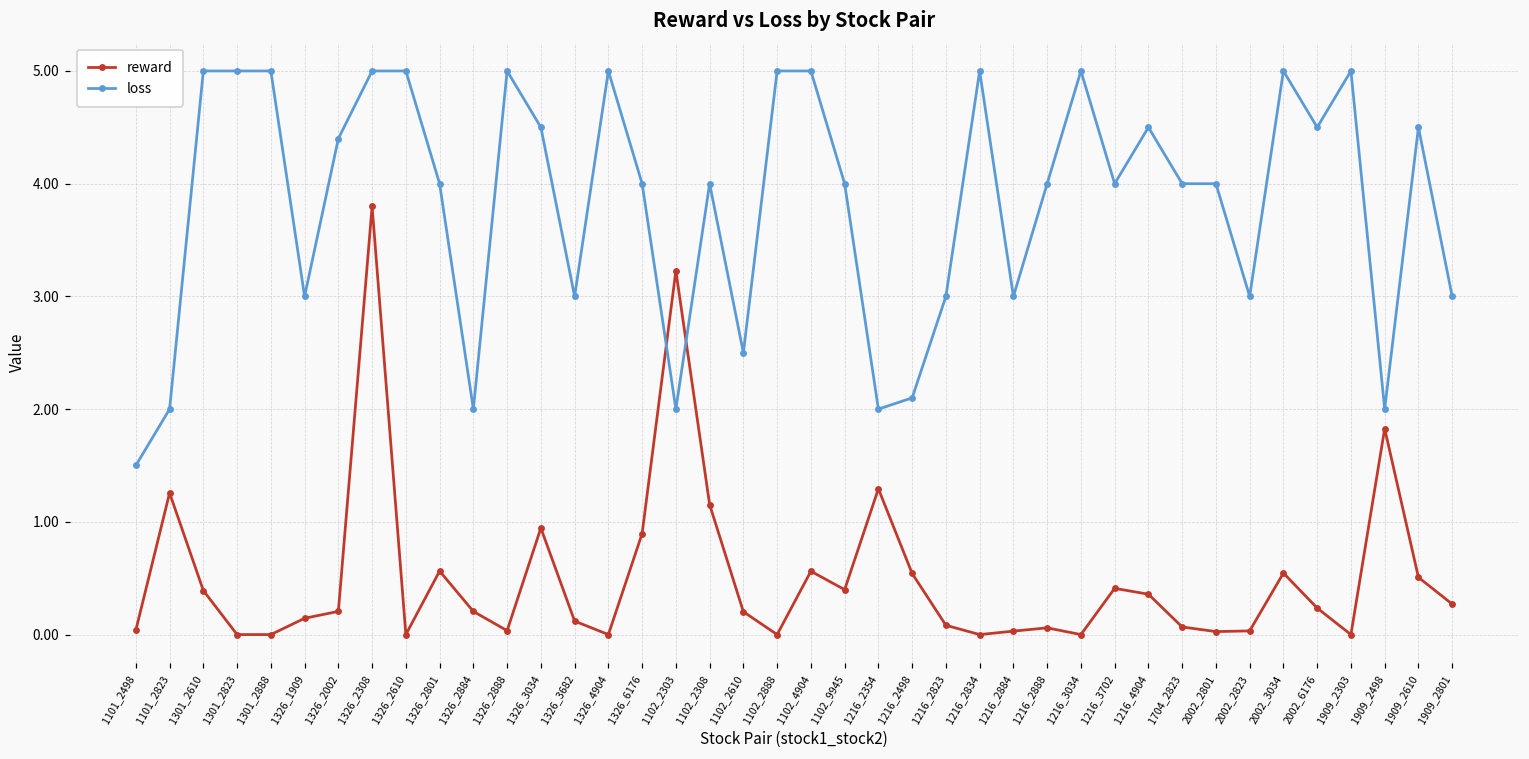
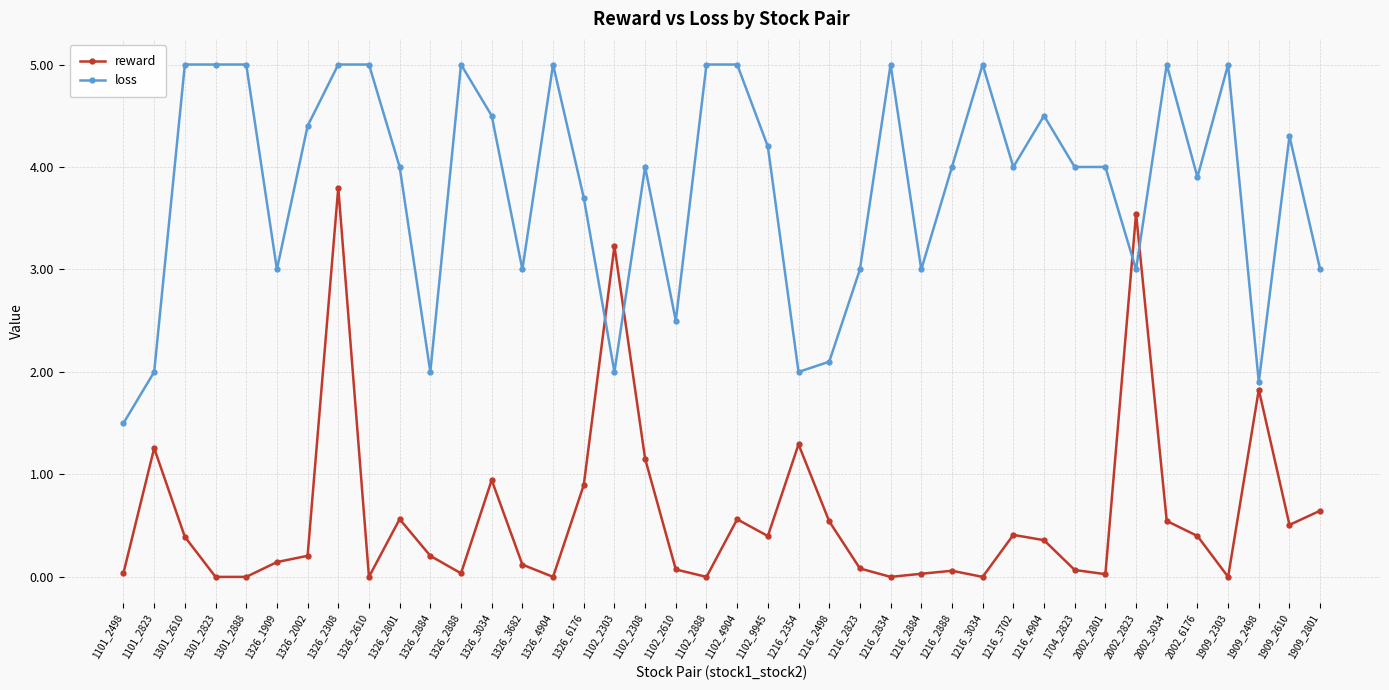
loss, 1326_6176: 4.0 -> 3.7
reward, 1102_2610: 0.20 -> 0.07
loss, 1102_9945: 4.0 -> 4.2
reward, 2002_2823: 0.03 -> 3.55
reward, 2002_6176: 0.24 -> 0.40
loss, 2002_6176: 4.5 -> 3.9
loss, 1909_2498: 2.0 -> 1.9
loss, 1909_2610: 4.5 -> 4.3
reward, 1909_2801: 0.27 -> 0.65
